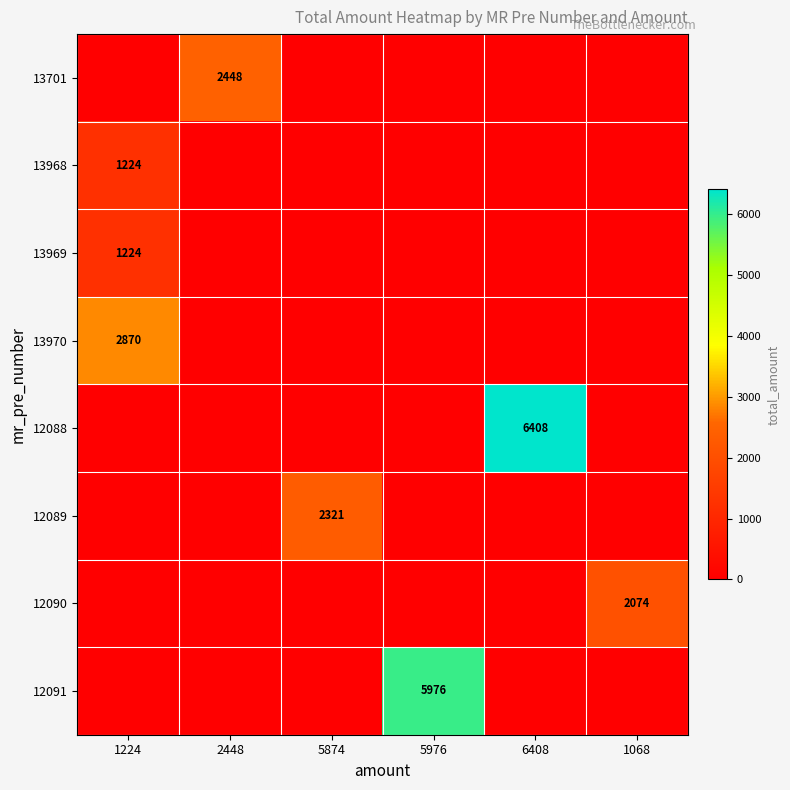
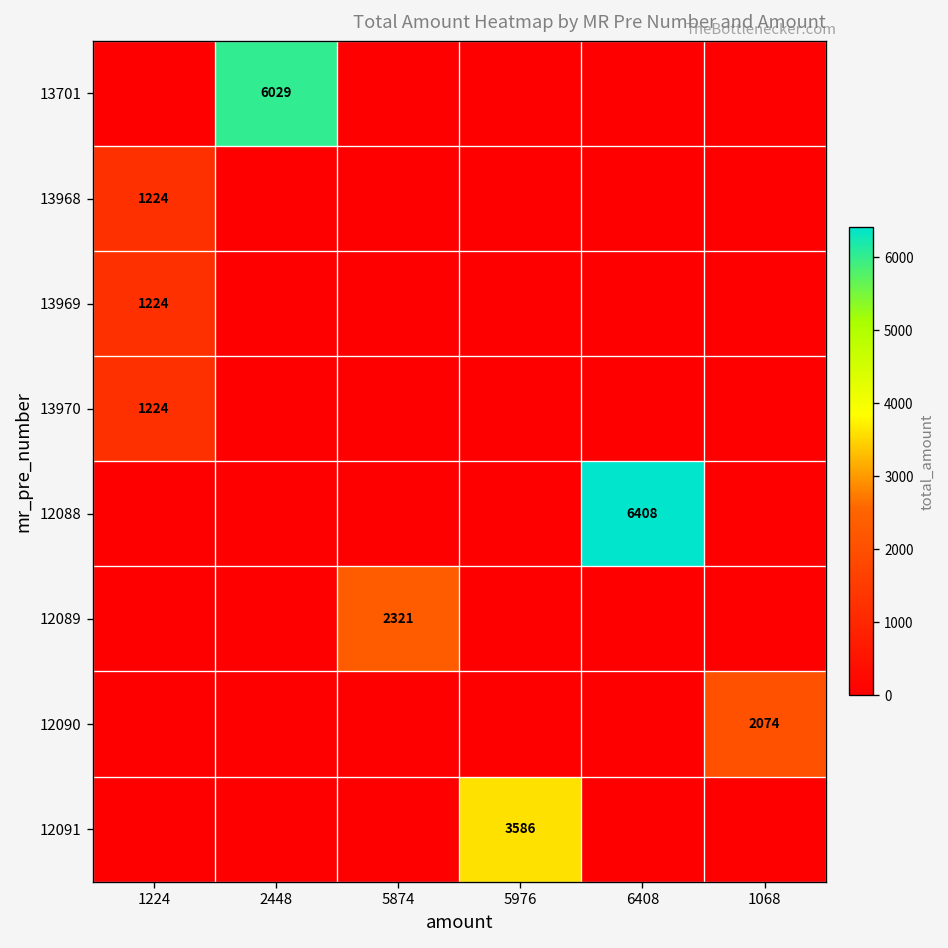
13701, 2448: 2448 -> 6029
13970, 1224: 2870 -> 1224
12091, 5976: 5976 -> 3586
